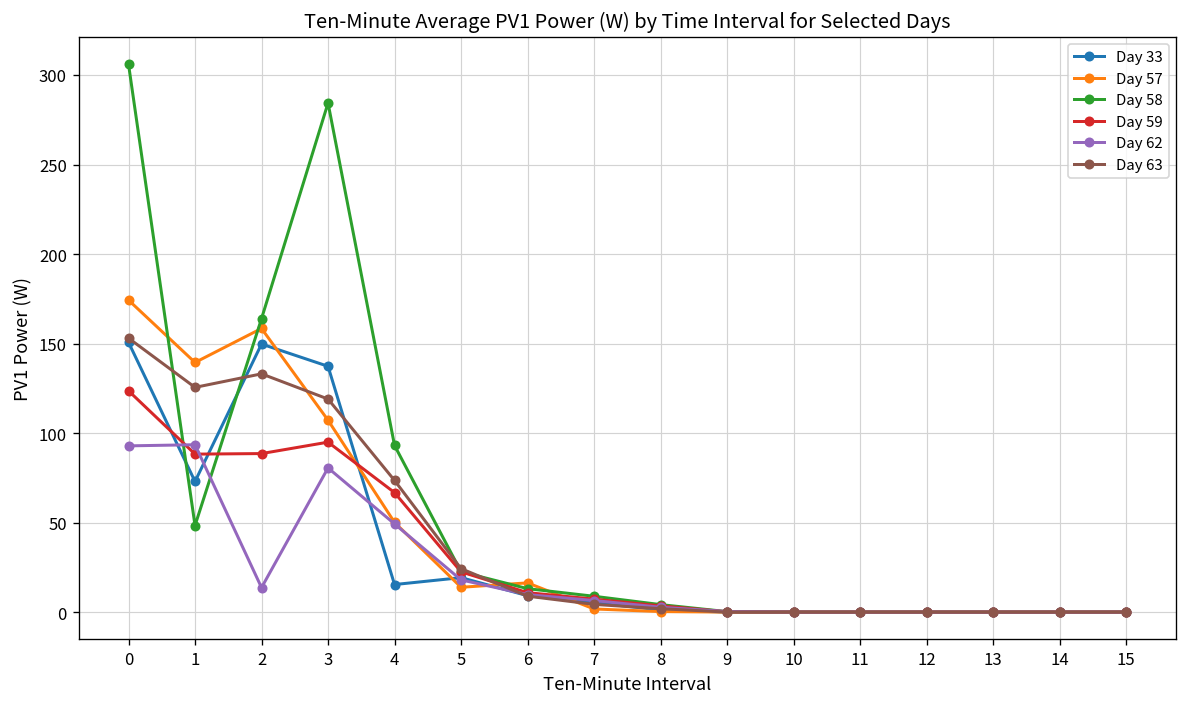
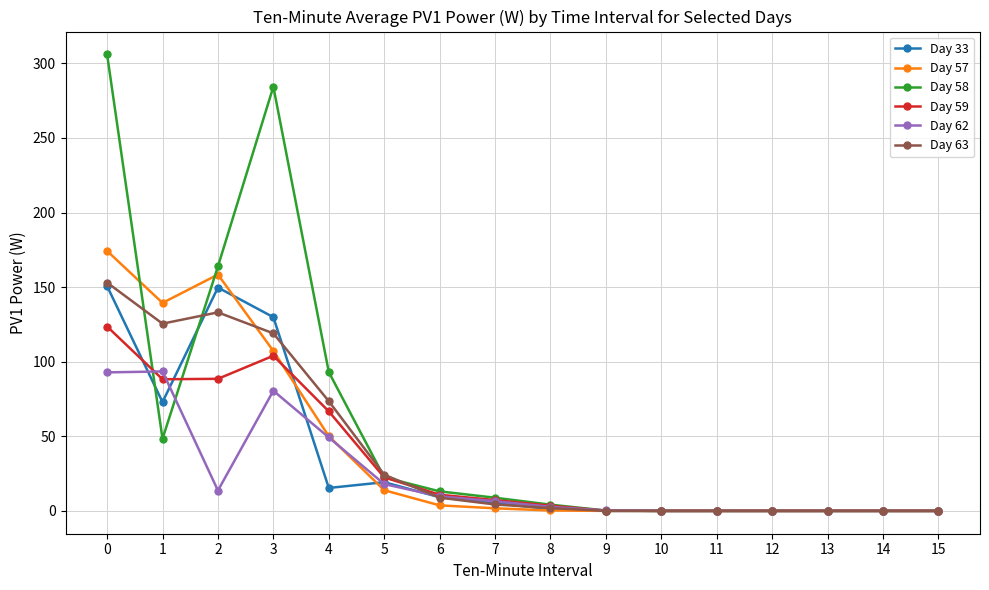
Day 33, 3: 137 -> 130
Day 59, 3: 95 -> 104
Day 57, 6: 16 -> 4
